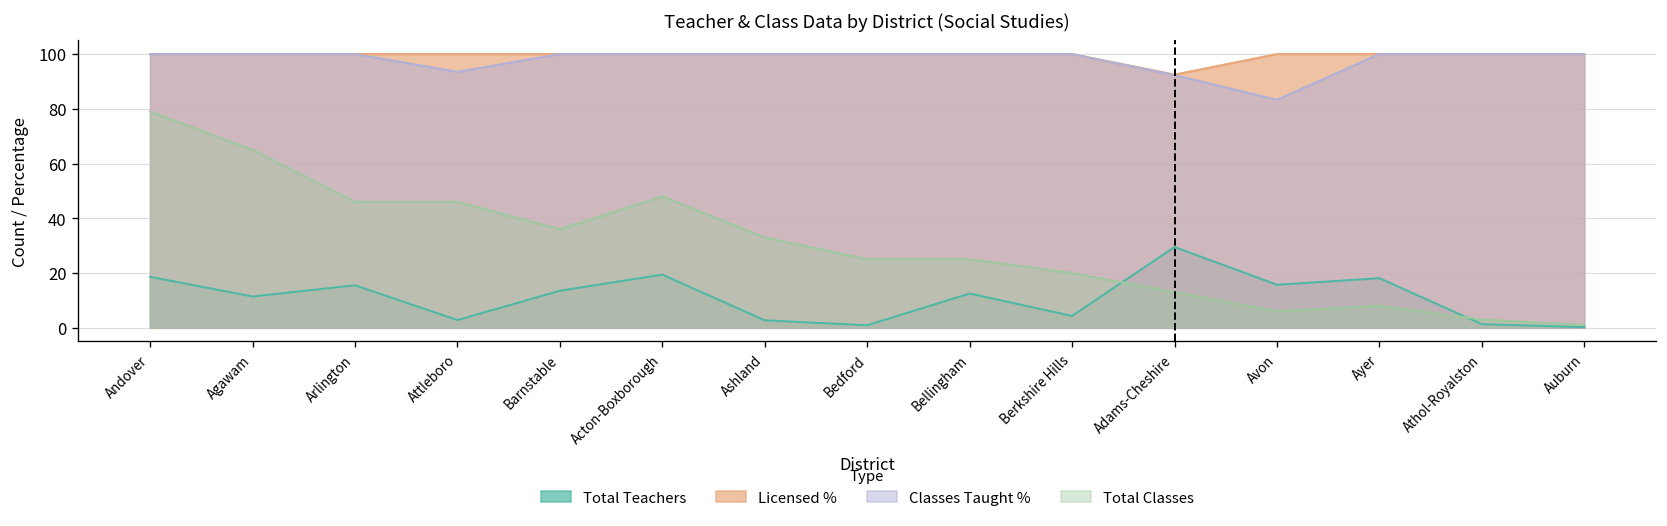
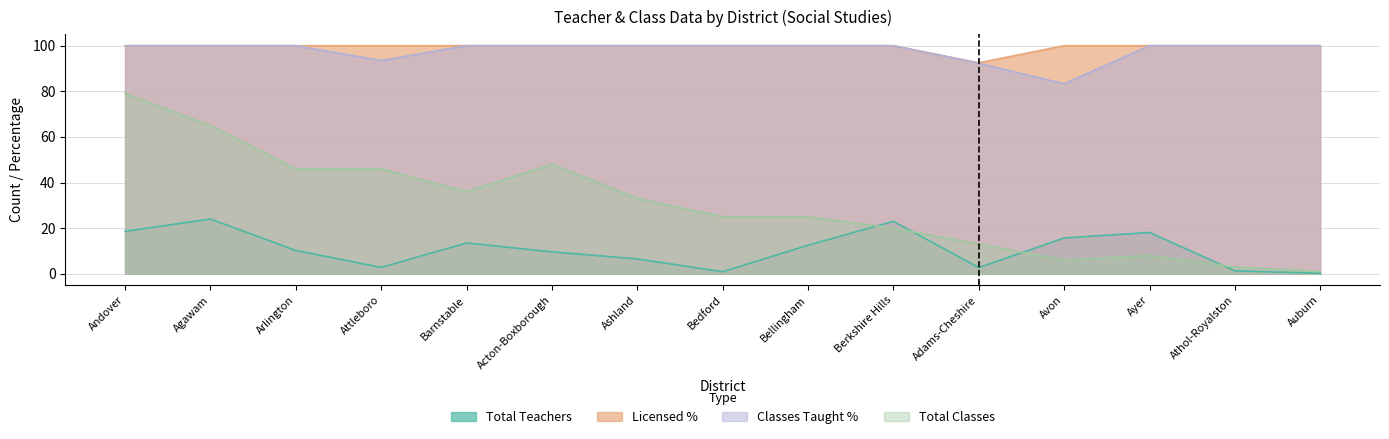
Total Teachers, Agawam: 11 -> 24
Total Teachers, Arlington: 16 -> 10
Total Teachers, Acton-Boxborough: 19 -> 10
Total Teachers, Ashland: 3 -> 7
Total Teachers, Berkshire Hills: 4 -> 23
Total Teachers, Adams-Cheshire: 30 -> 3
